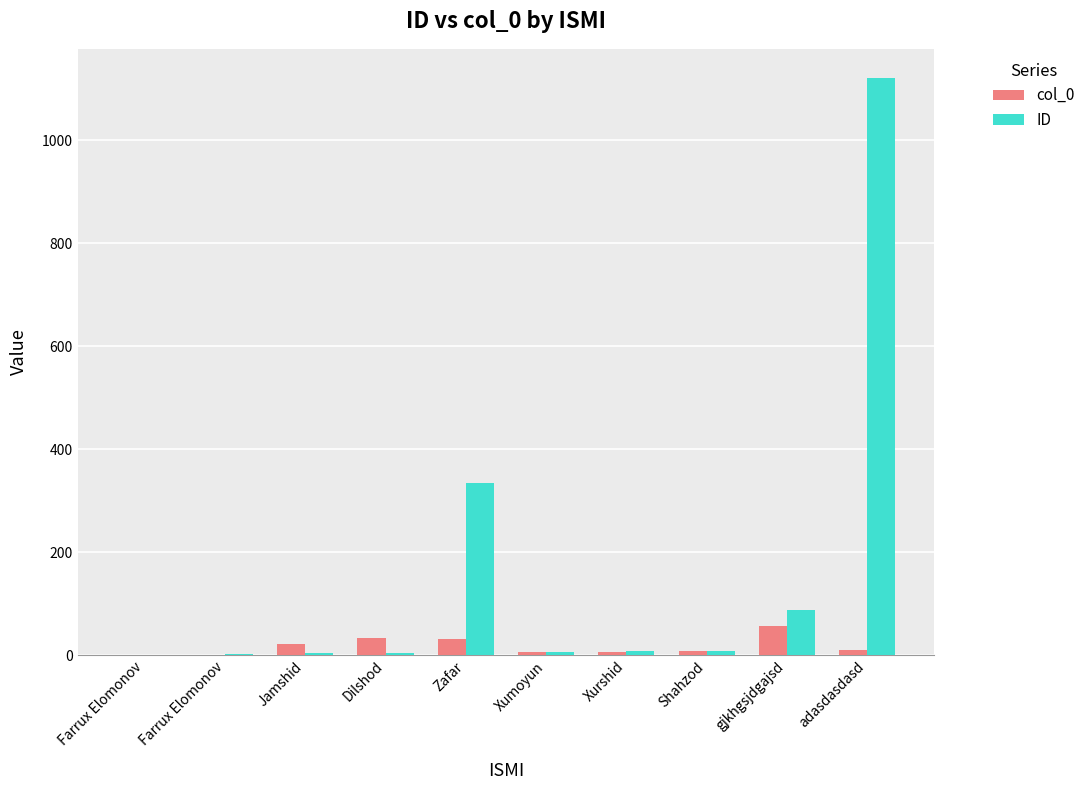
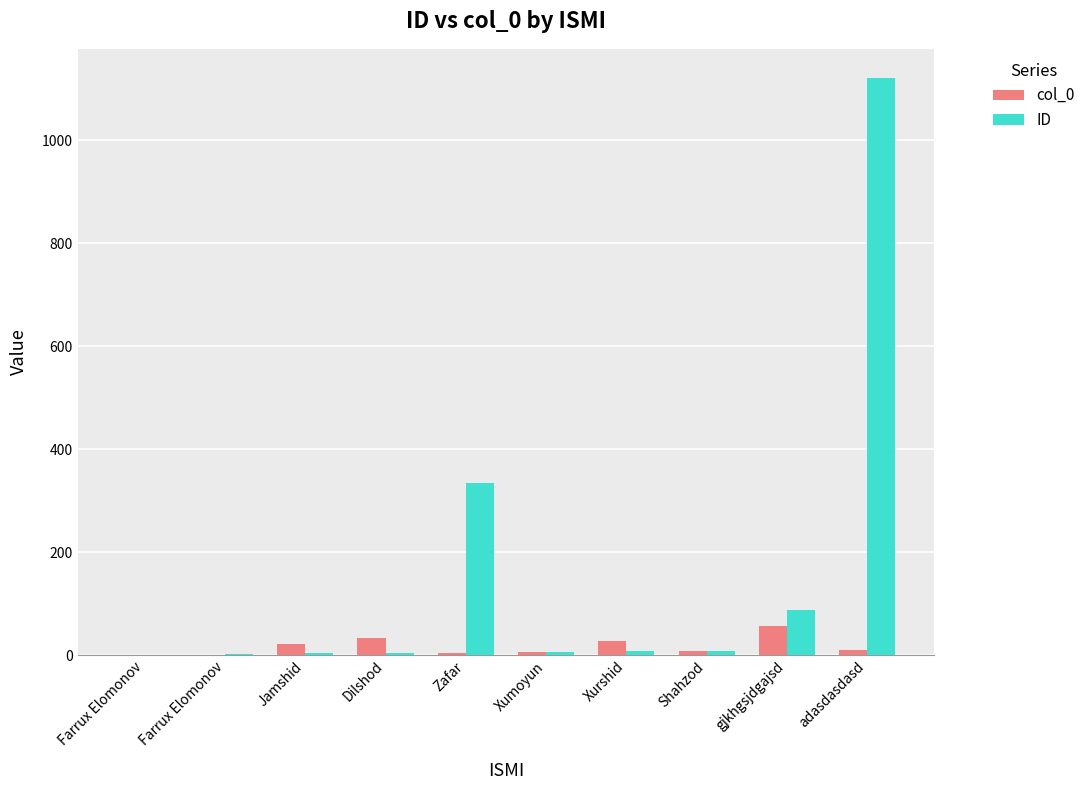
col_0, Zafar: 30 -> 0
col_0, Xurshid: 10 -> 30
